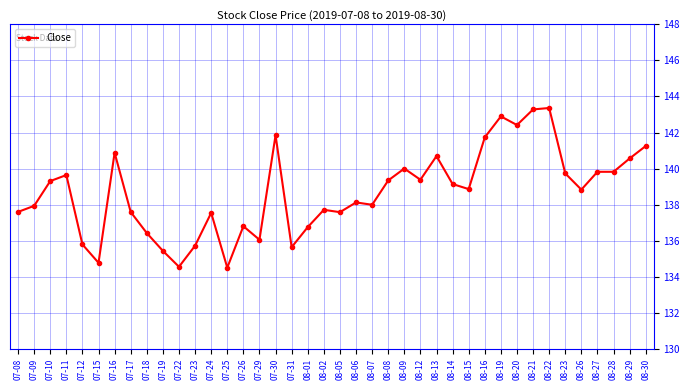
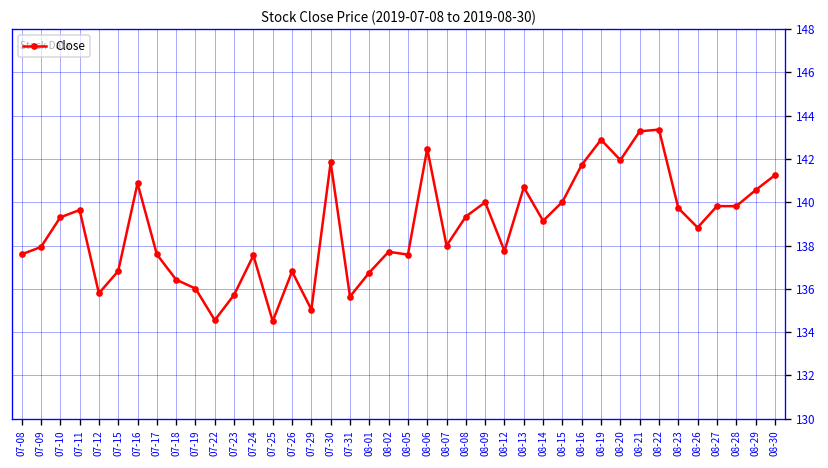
07-15: 134.8 -> 136.8
07-19: 135.4 -> 136.0
07-29: 136.1 -> 135.0
08-06: 138.1 -> 142.5
08-12: 139.4 -> 137.7
08-15: 138.9 -> 140.0
08-20: 142.4 -> 141.9
